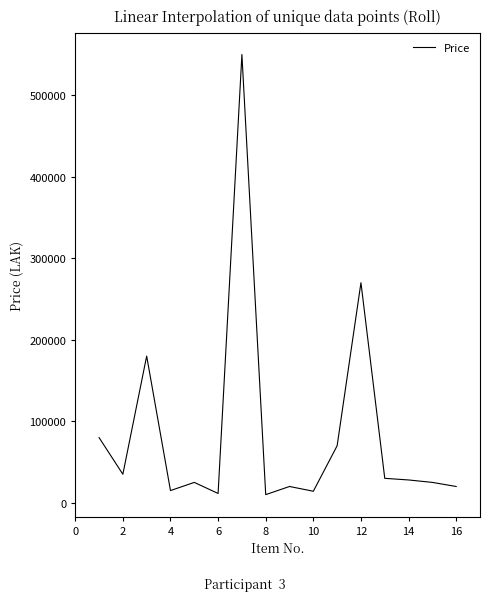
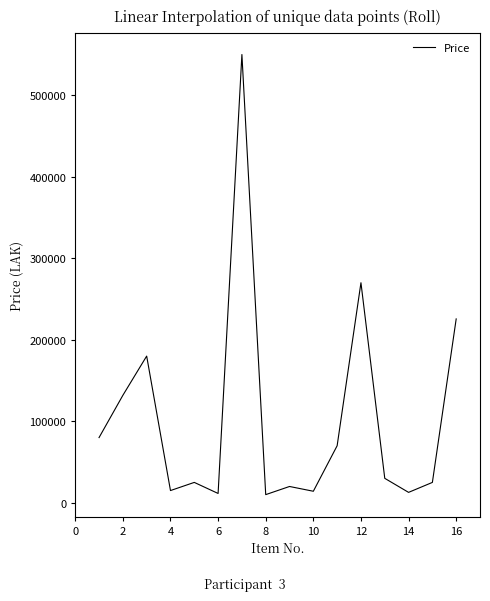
2: 40000 -> 130000
14: 30000 -> 10000
16: 20000 -> 230000
